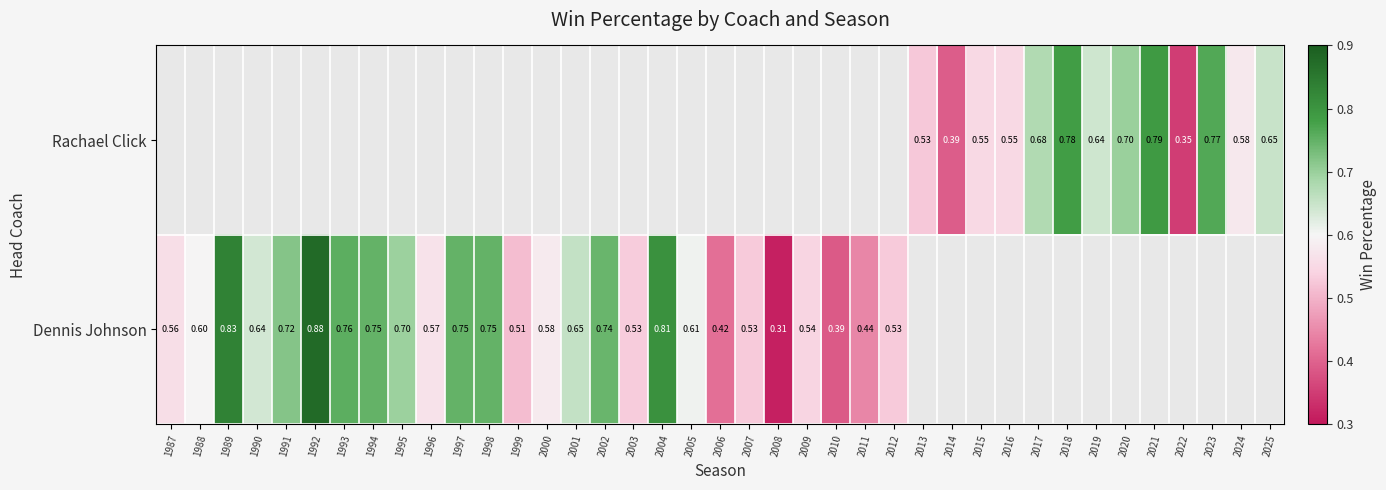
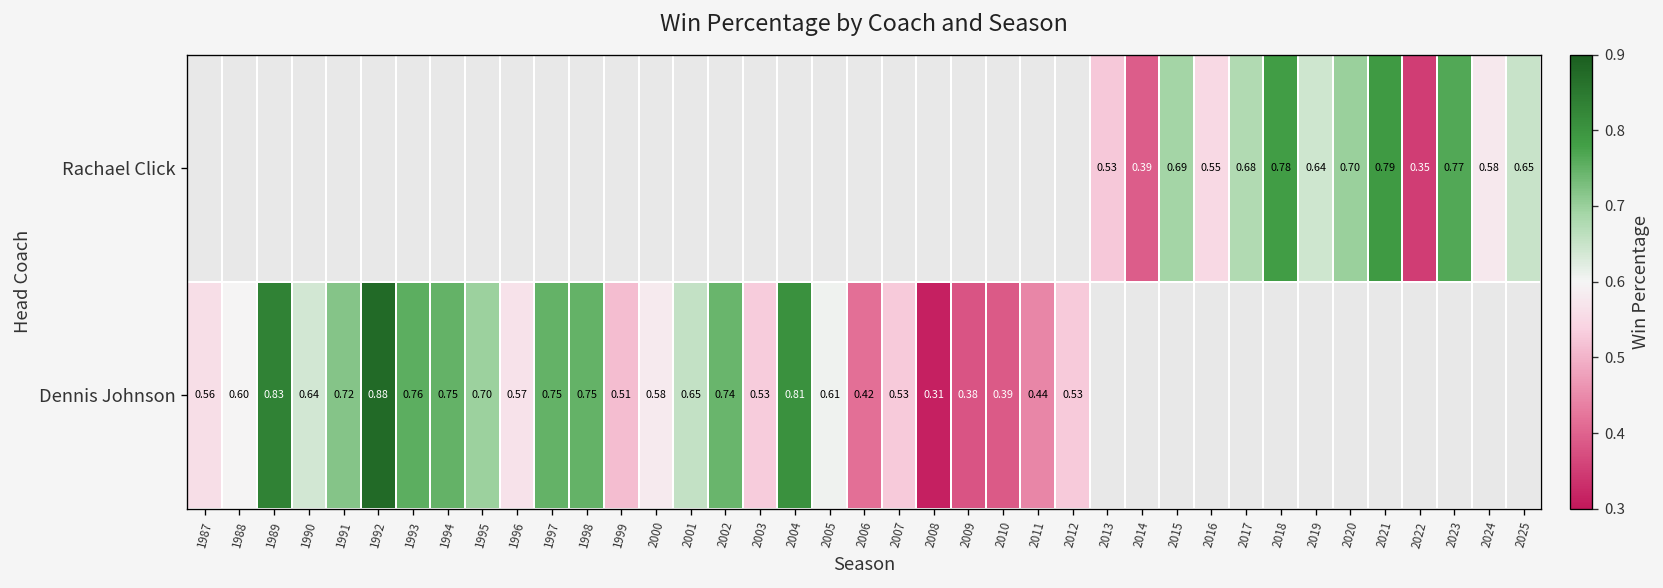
Rachael Click, 2015: 0.55 -> 0.69
Dennis Johnson, 2009: 0.54 -> 0.38
